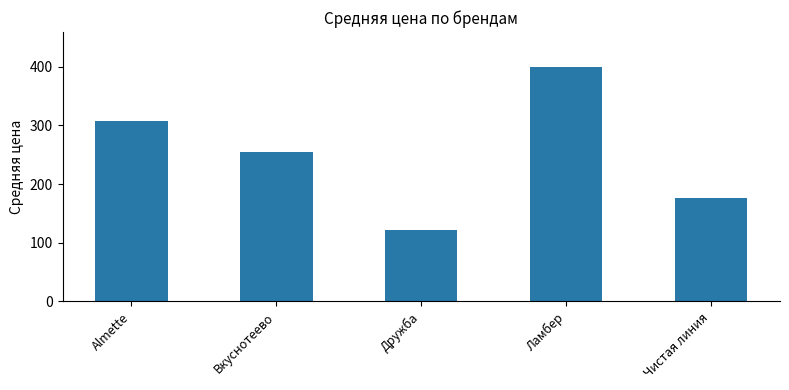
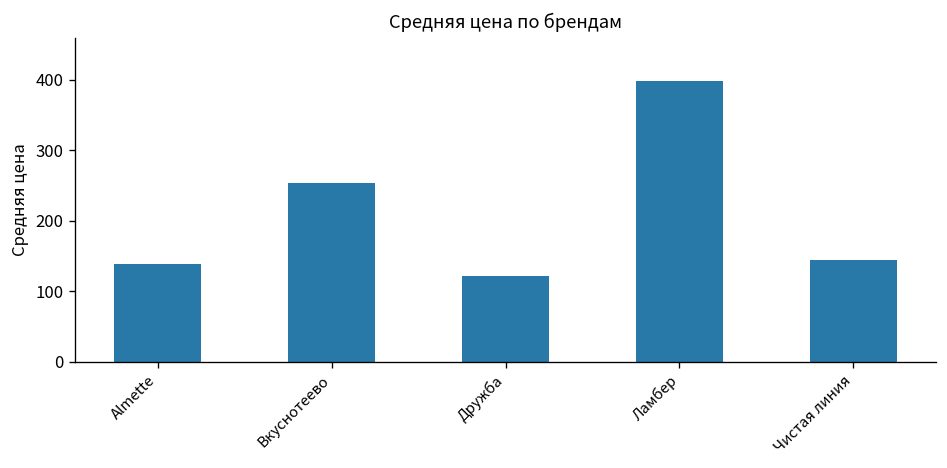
Almette: 310 -> 140
Чистая линия: 180 -> 140
